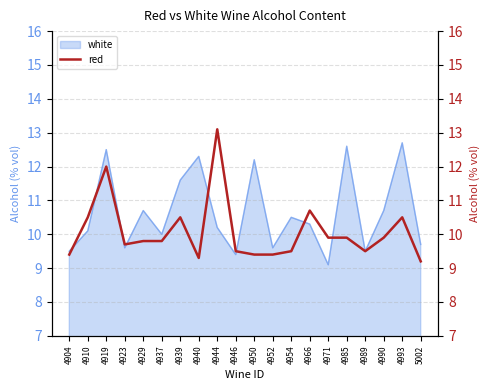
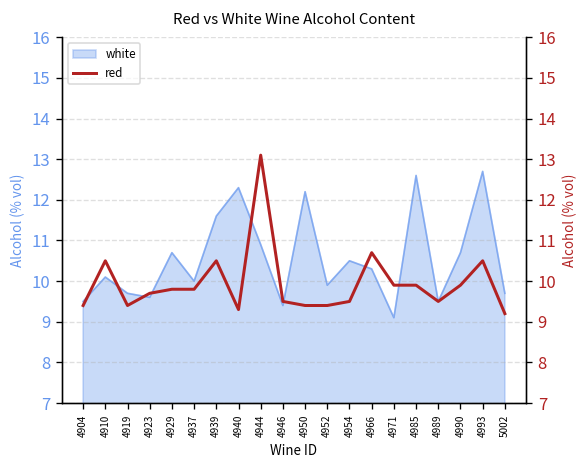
white, 4919: 12.5 -> 9.7
white, 4944: 10.2 -> 10.9
white, 4952: 9.6 -> 9.9
red, 4919: 12.0 -> 9.4
